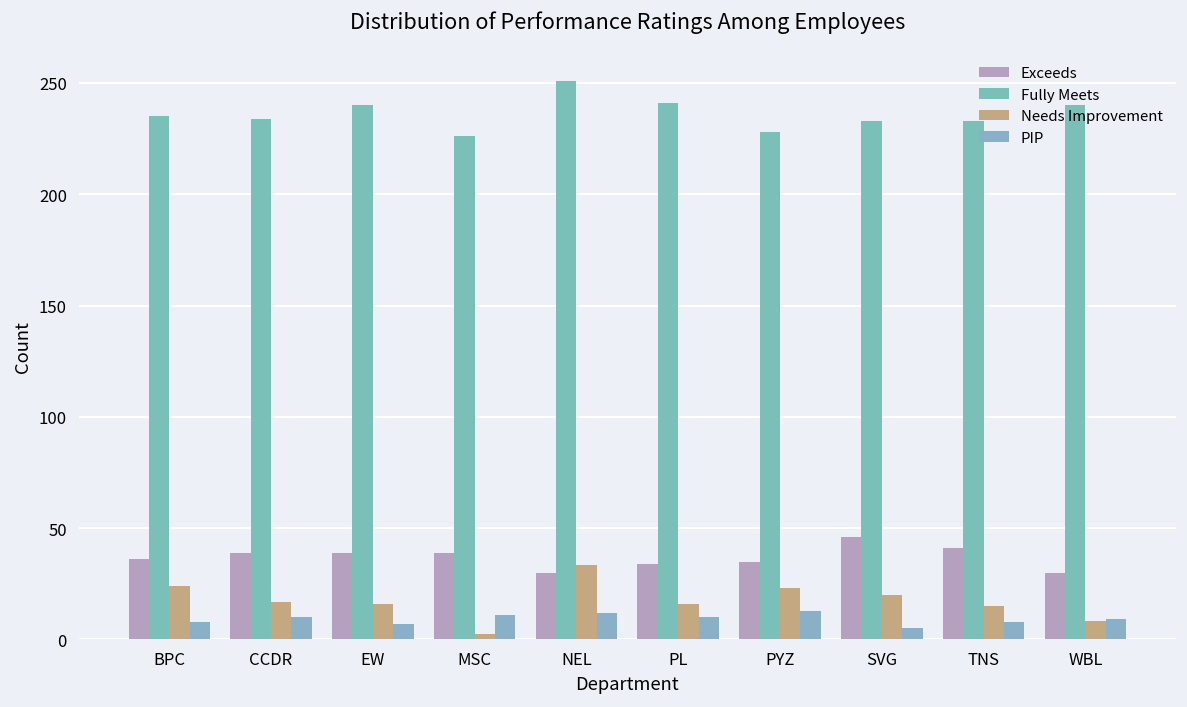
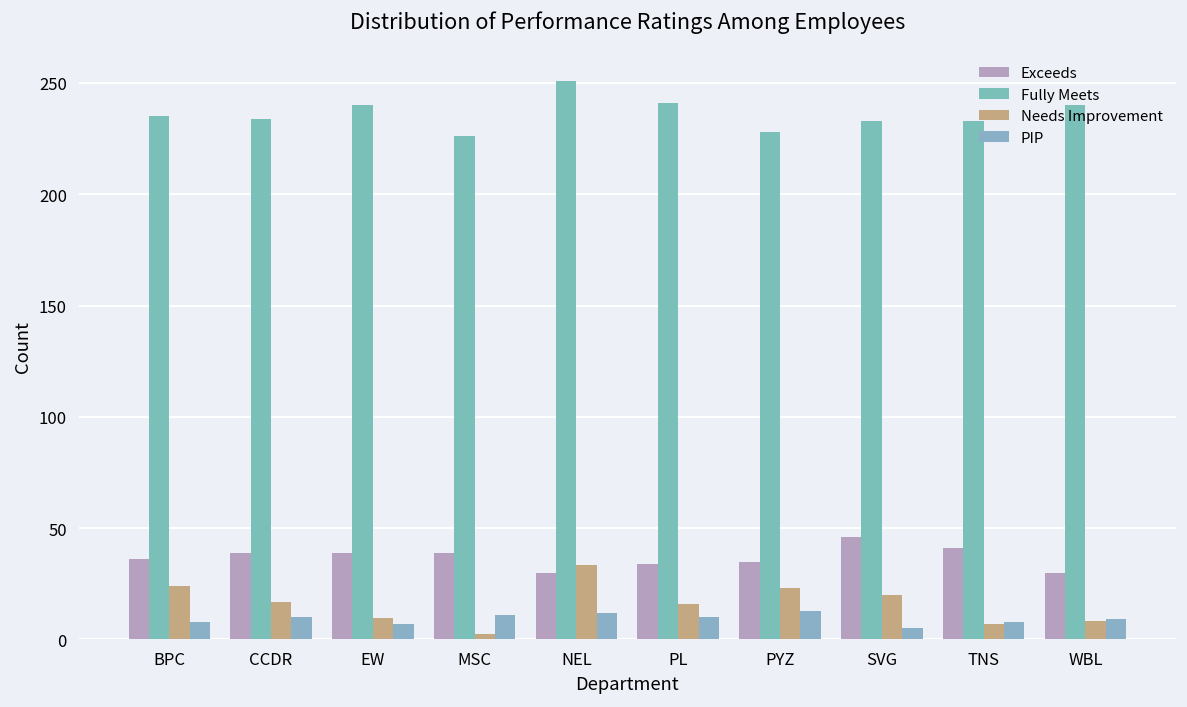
Needs Improvement, EW: 16 -> 10
Needs Improvement, TNS: 15 -> 7
